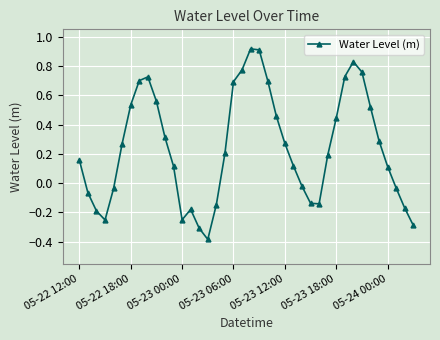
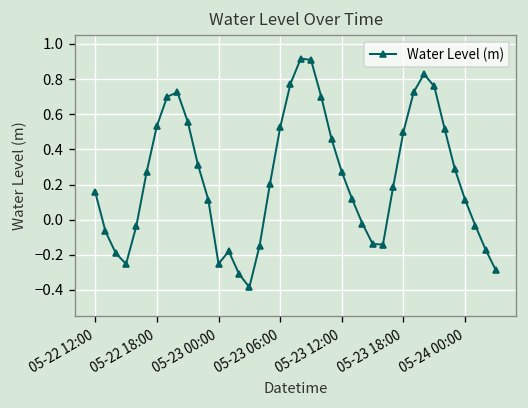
05-23 06:00: 0.69 -> 0.53
05-23 18:00: 0.44 -> 0.50
